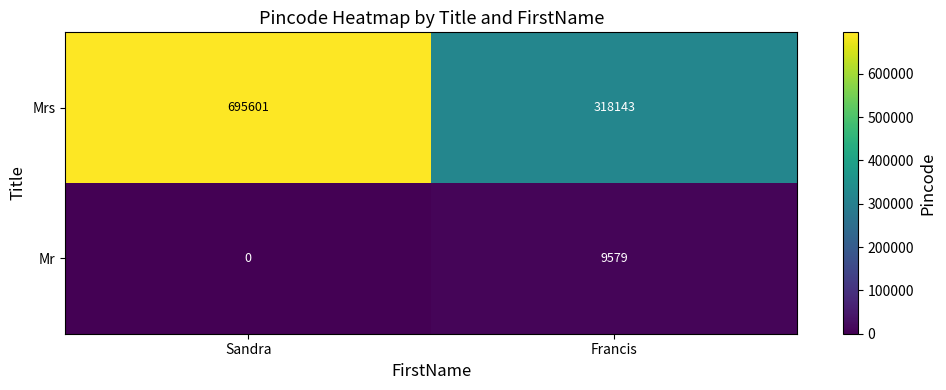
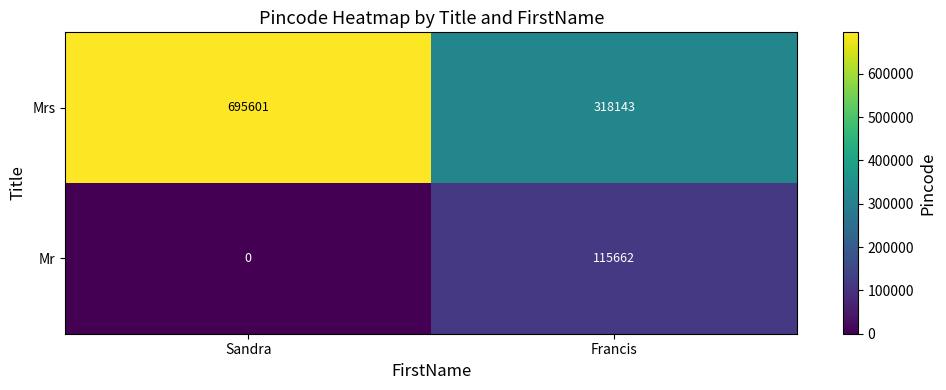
Mr, Francis: 9579 -> 115662
